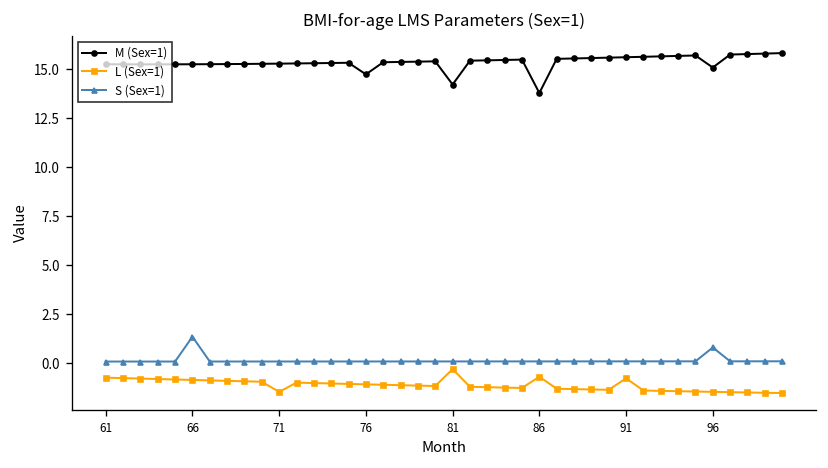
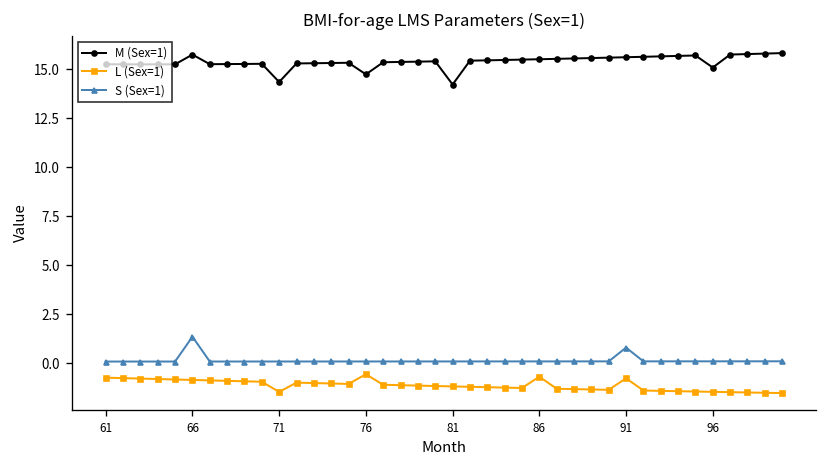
M (Sex=1), 66: 15.3 -> 15.8
M (Sex=1), 71: 15.3 -> 14.4
L (Sex=1), 76: -1.1 -> -0.6
L (Sex=1), 81: -0.3 -> -1.2
M (Sex=1), 86: 13.8 -> 15.5
S (Sex=1), 91: 0.1 -> 0.8
S (Sex=1), 96: 0.8 -> 0.1
